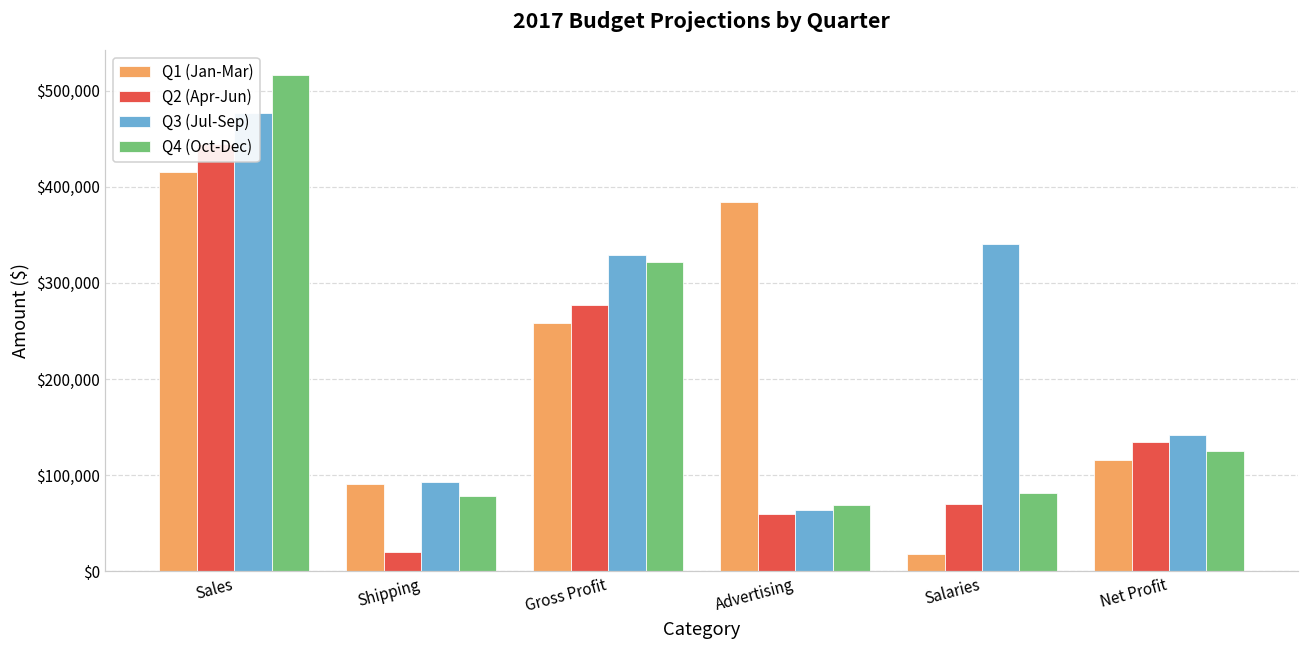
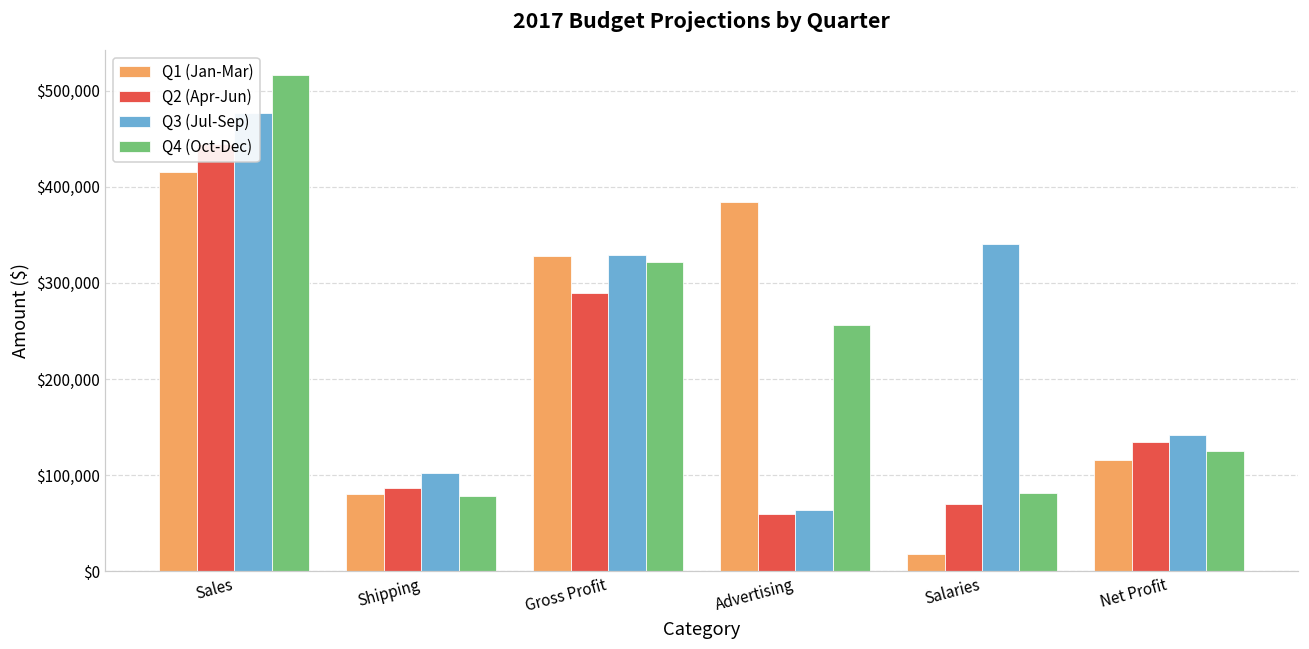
Q1 (Jan-Mar), Shipping: $90,000 -> $80,000
Q2 (Apr-Jun), Shipping: $20,000 -> $90,000
Q3 (Jul-Sep), Shipping: $90,000 -> $100,000
Q1 (Jan-Mar), Gross Profit: $260,000 -> $330,000
Q2 (Apr-Jun), Gross Profit: $280,000 -> $290,000
Q4 (Oct-Dec), Advertising: $70,000 -> $260,000
